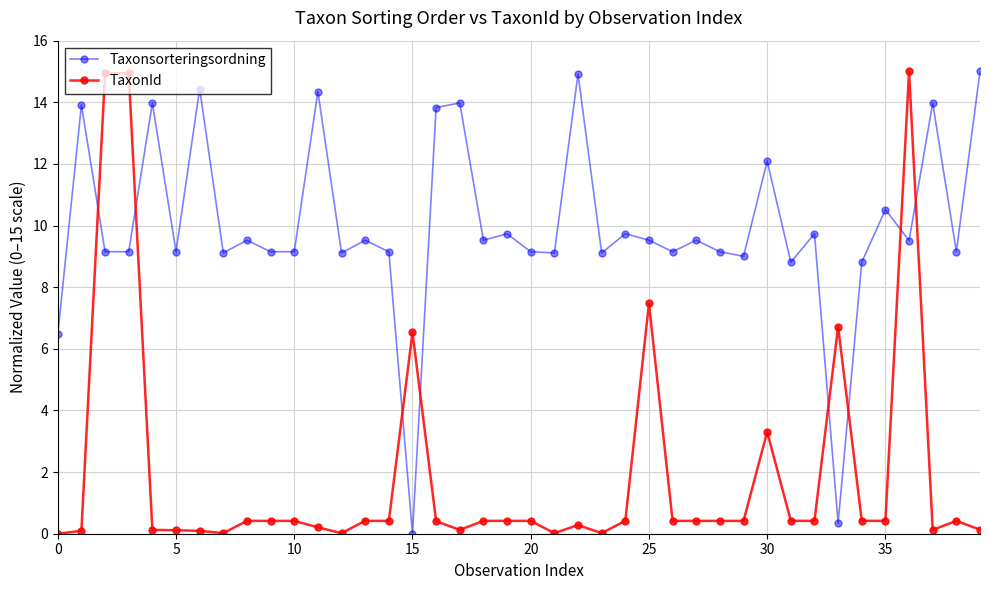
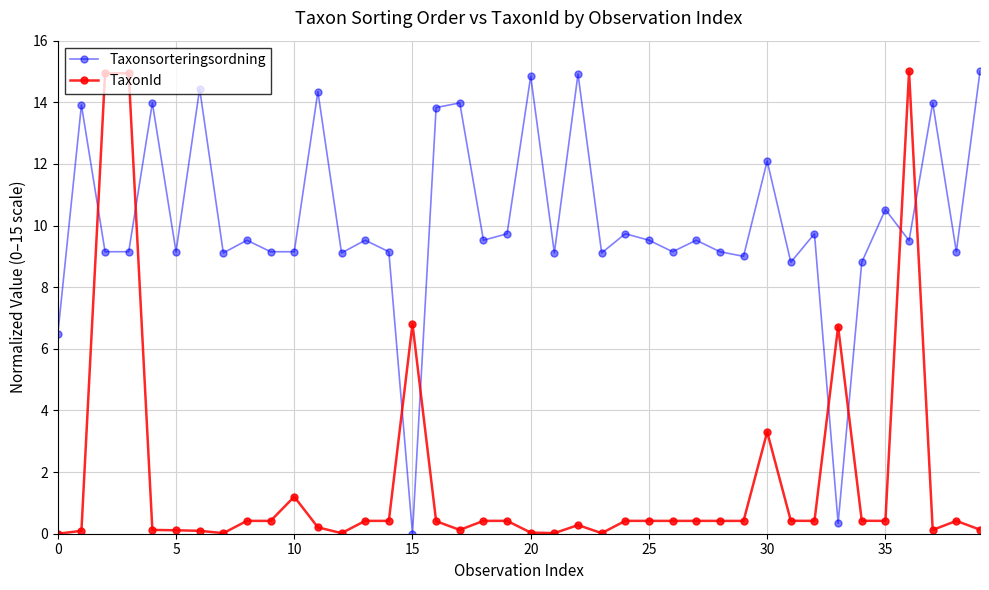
TaxonId, 10: 0.4 -> 1.2
TaxonId, 15: 6.5 -> 6.8
Taxonsorteringsordning, 20: 9.2 -> 14.8
TaxonId, 20: 0.4 -> 0.0
TaxonId, 25: 7.5 -> 0.4
